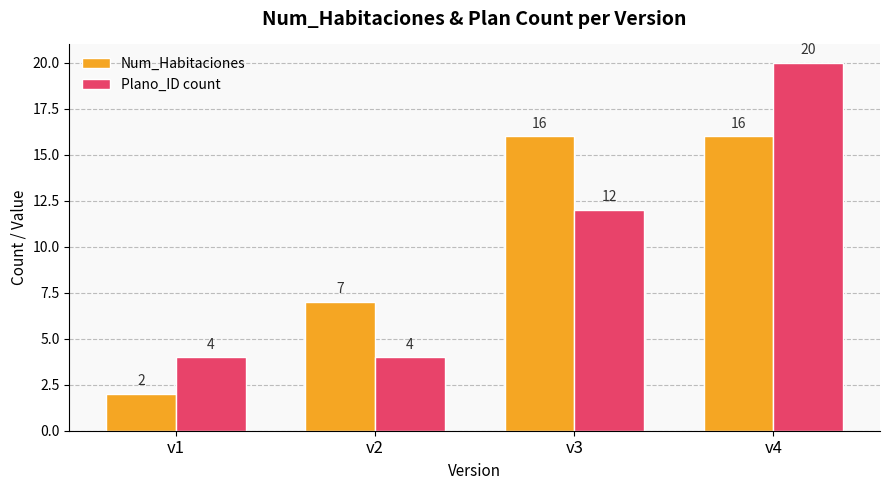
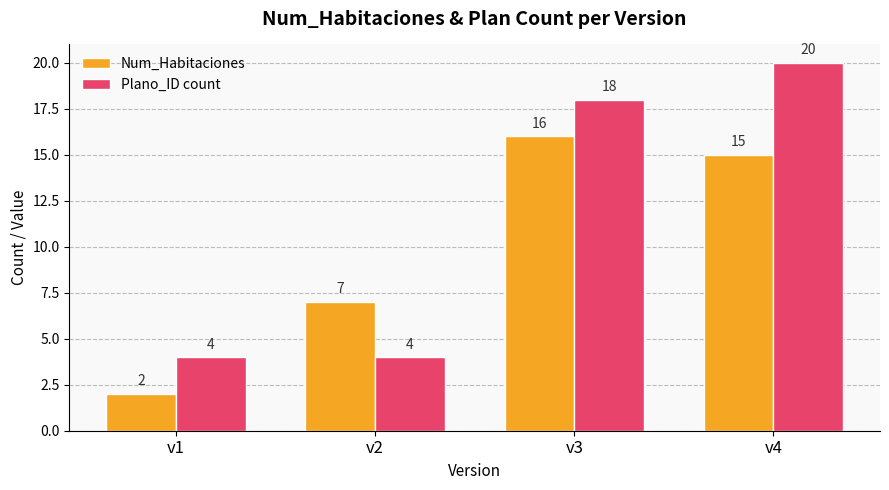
Plano_ID count, v3: 12 -> 18
Num_Habitaciones, v4: 16 -> 15
